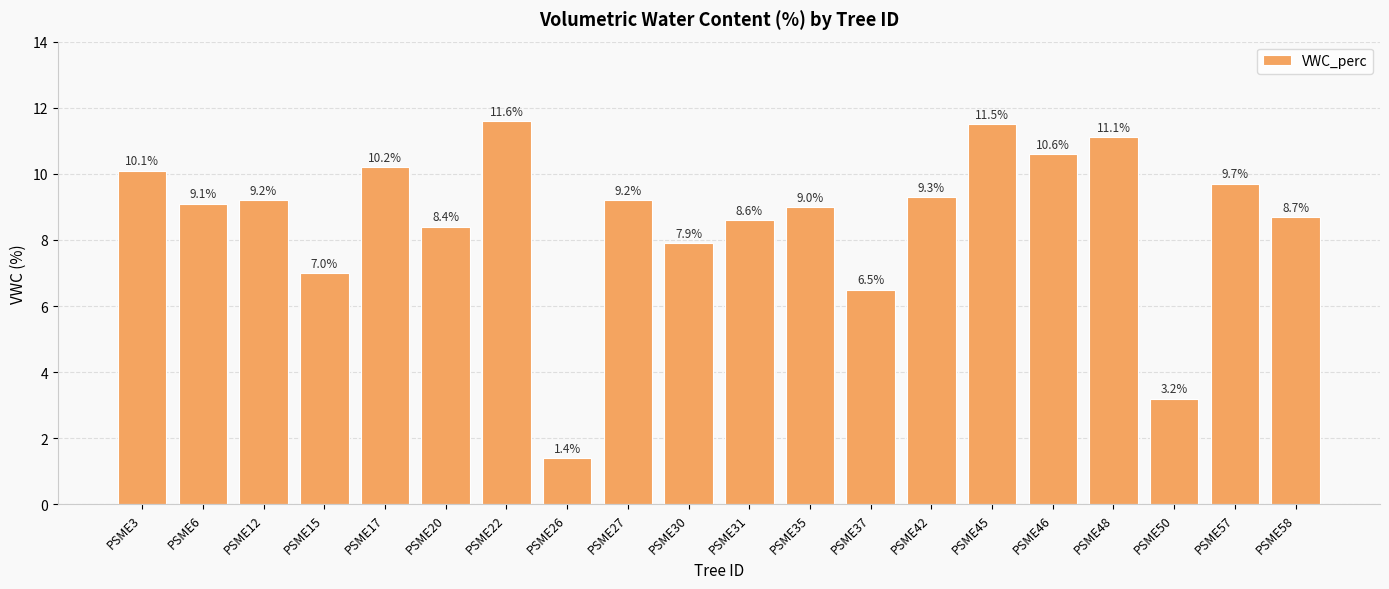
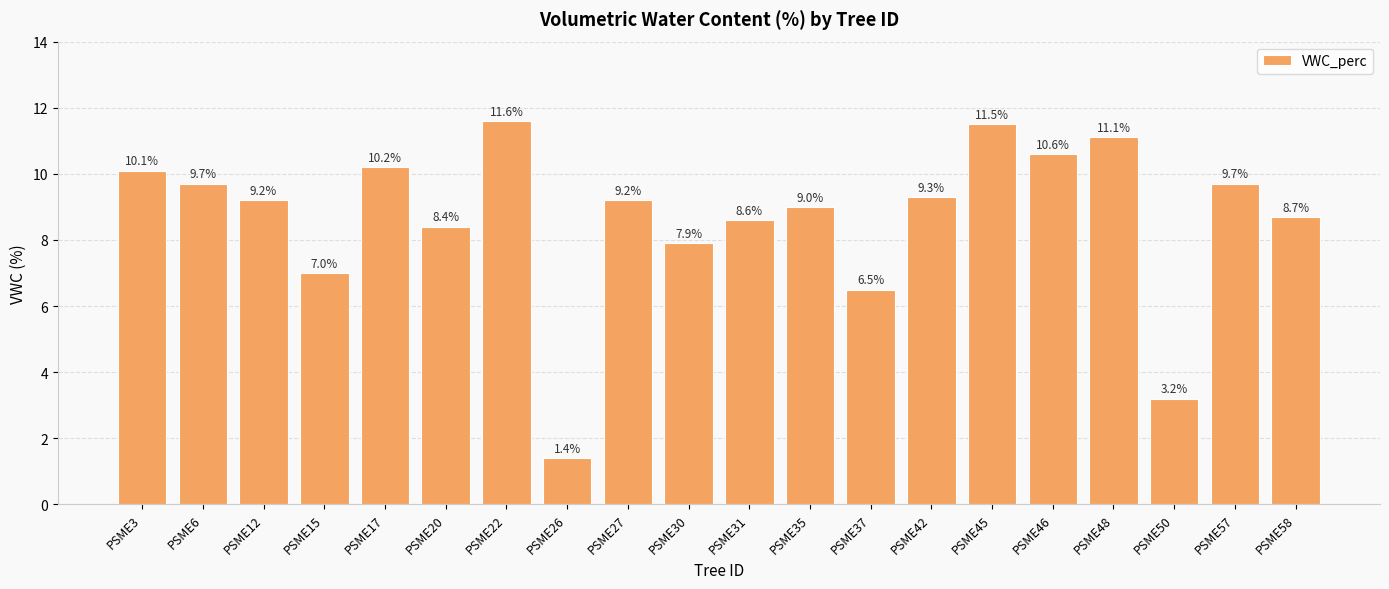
PSME6: 9.1% -> 9.7%
